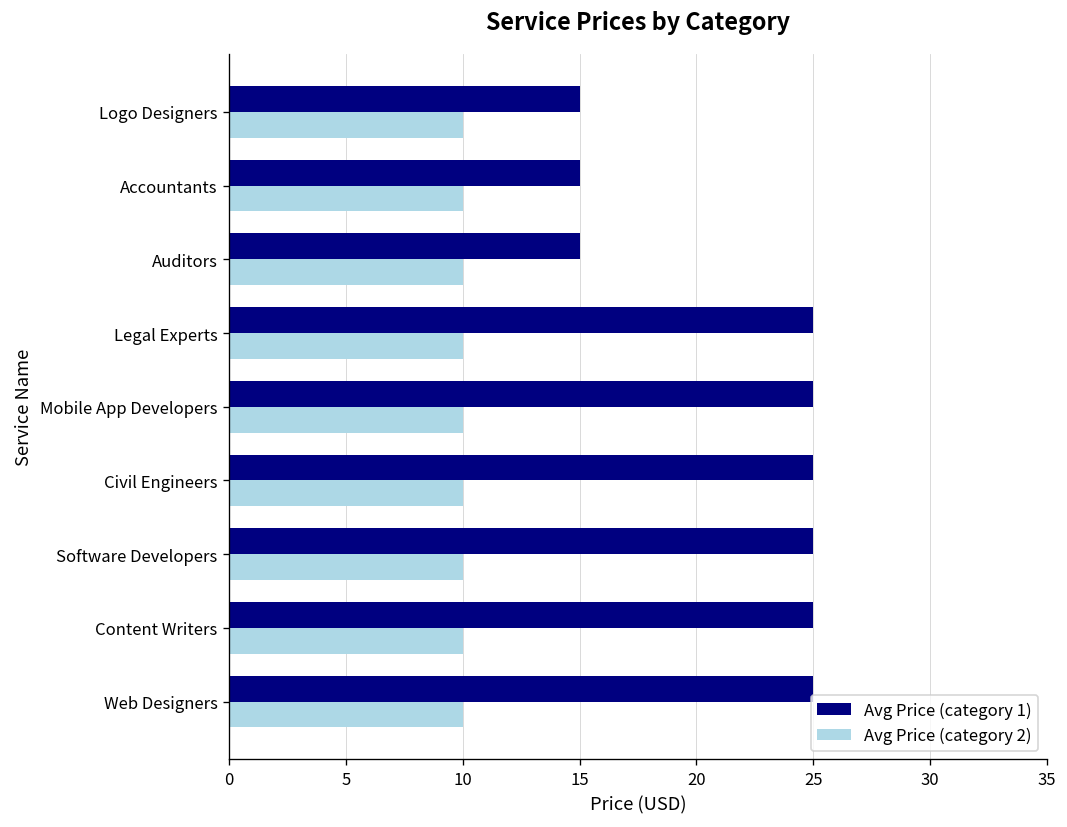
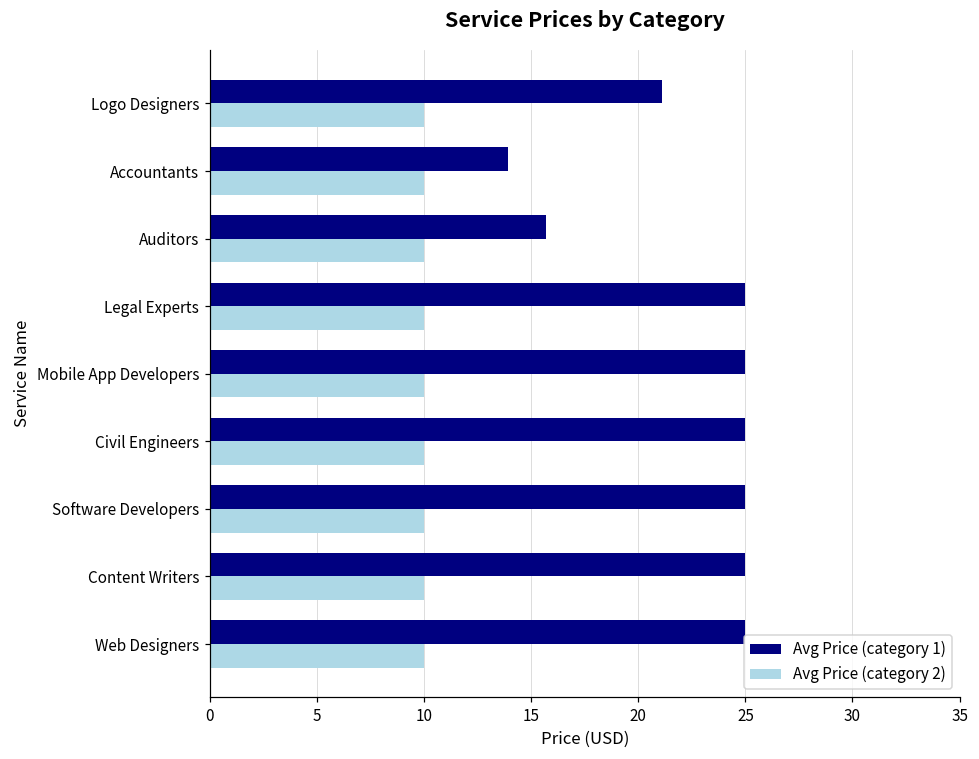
Avg Price (category 1), Logo Designers: 15.0 -> 21.1
Avg Price (category 1), Accountants: 15.0 -> 13.9
Avg Price (category 1), Auditors: 15.0 -> 15.7
